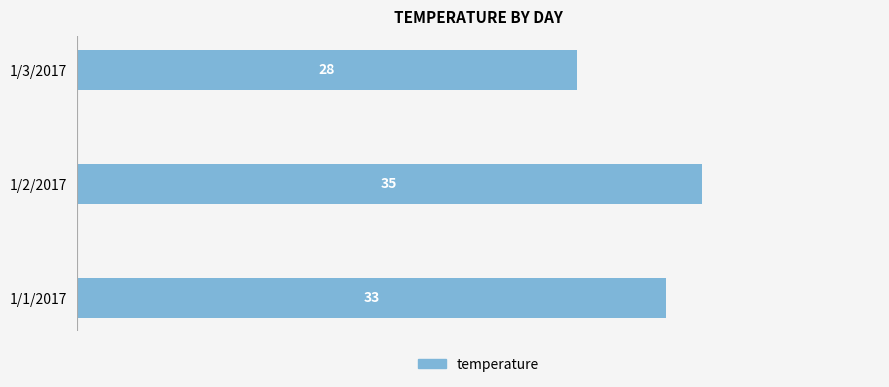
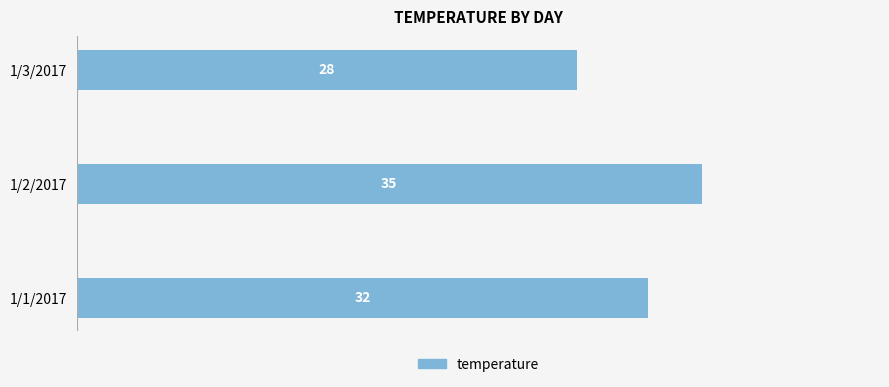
1/1/2017: 33 -> 32
